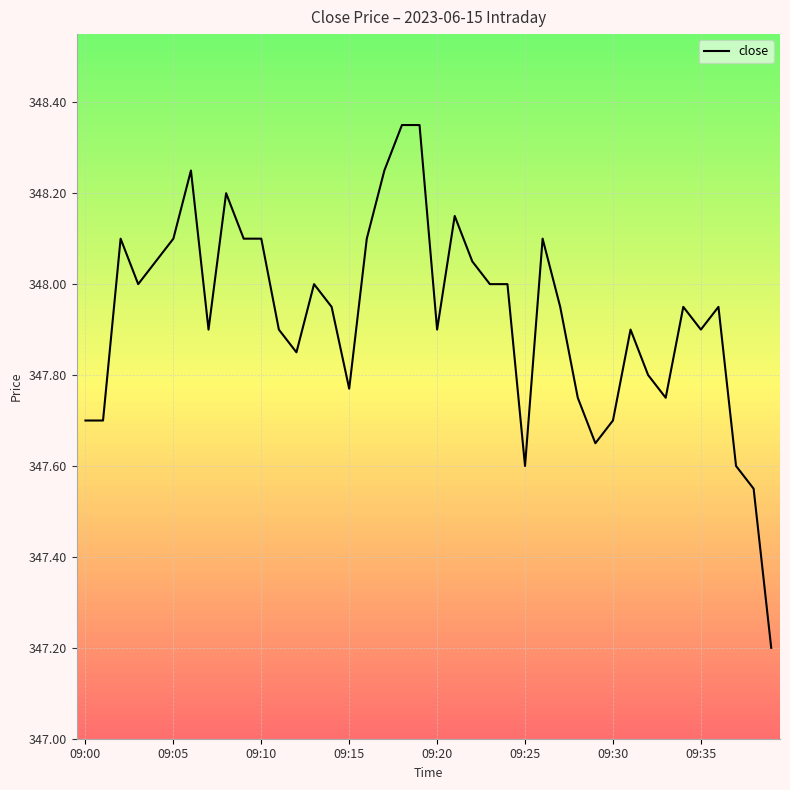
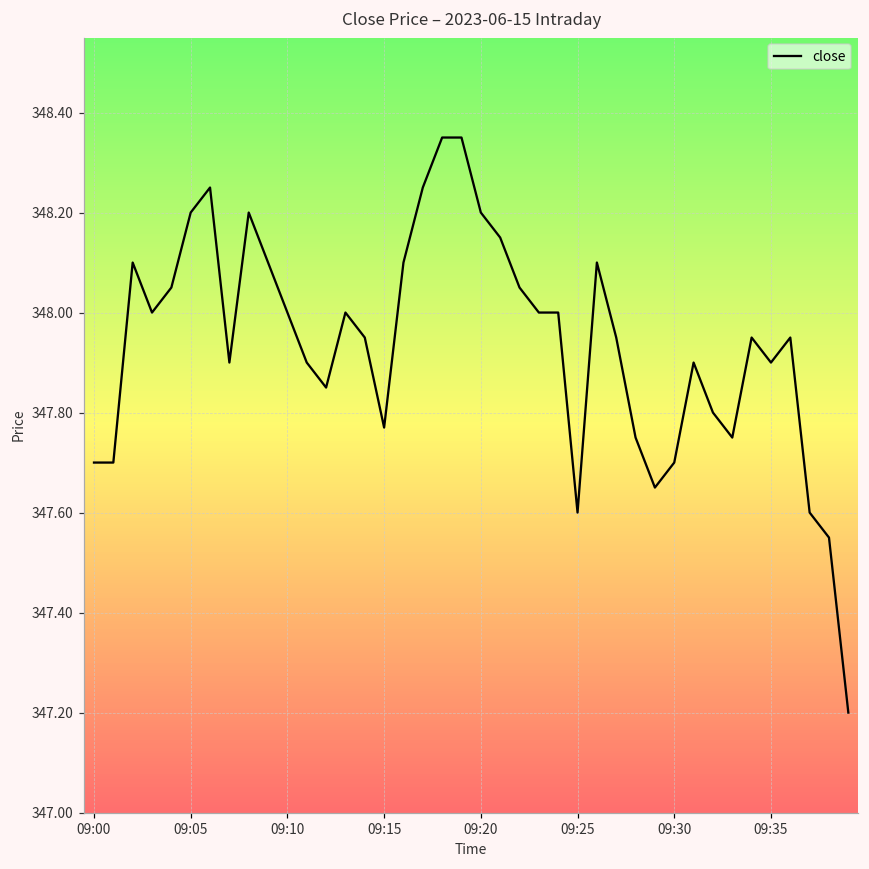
09:05: 348.1 -> 348.2
09:10: 348.1 -> 348.0
09:20: 347.9 -> 348.2
